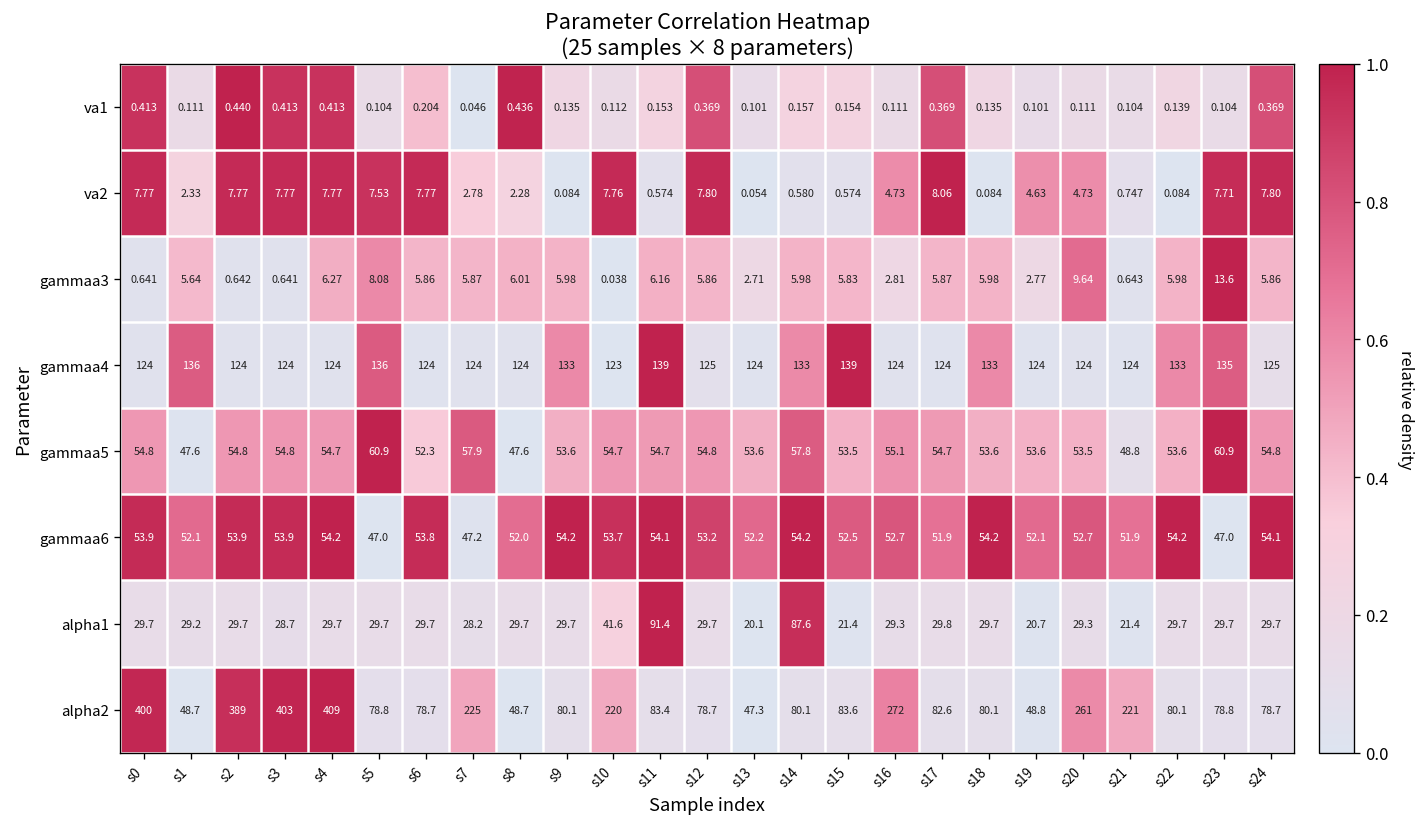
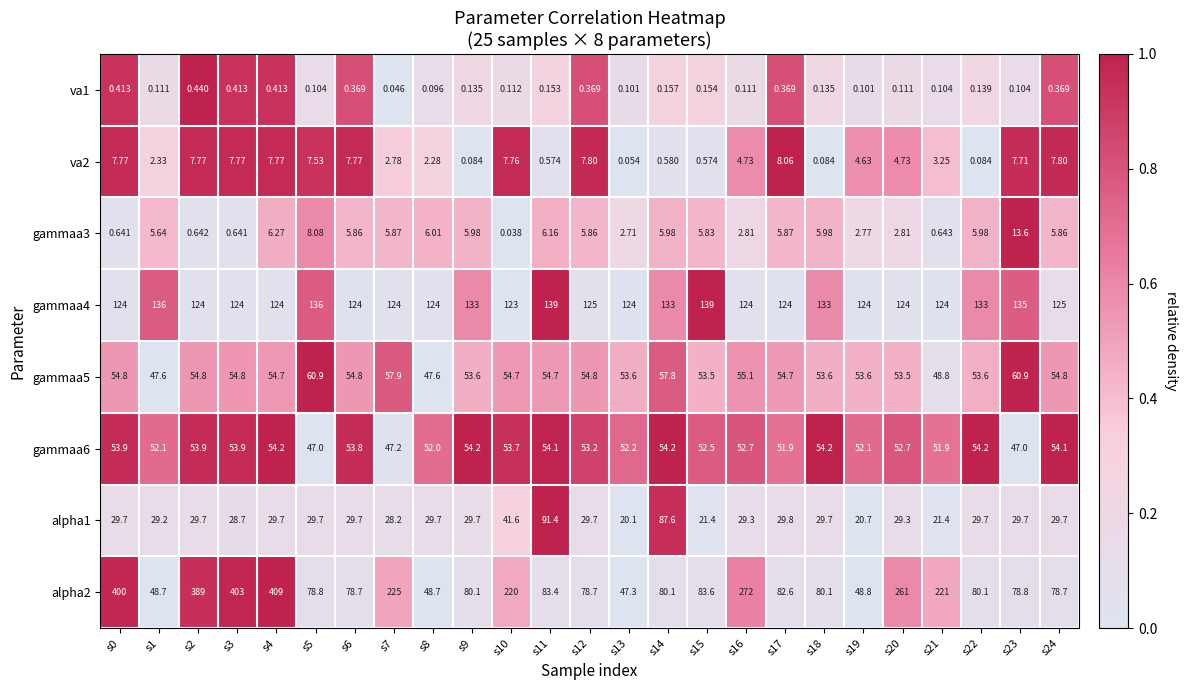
va1, s6: 0.204 -> 0.369
va1, s8: 0.436 -> 0.096
va2, s21: 0.747 -> 3.25
gammaa3, s20: 9.64 -> 2.81
gammaa5, s6: 52.3 -> 54.8
